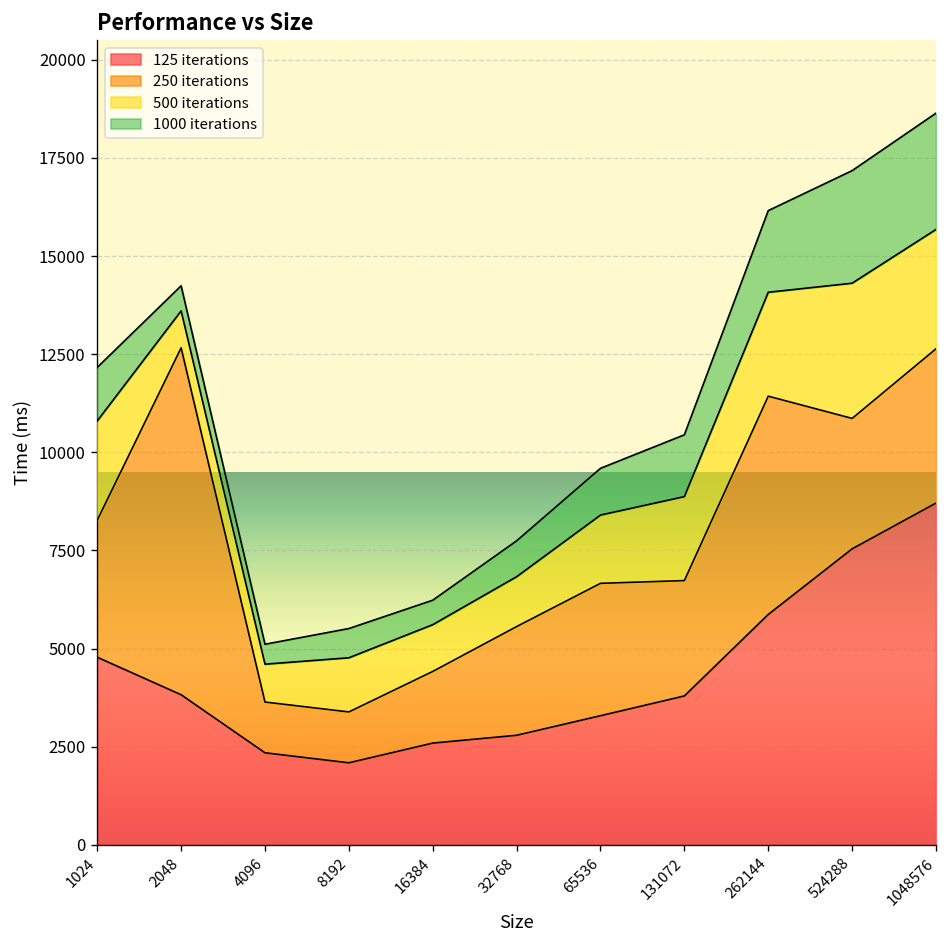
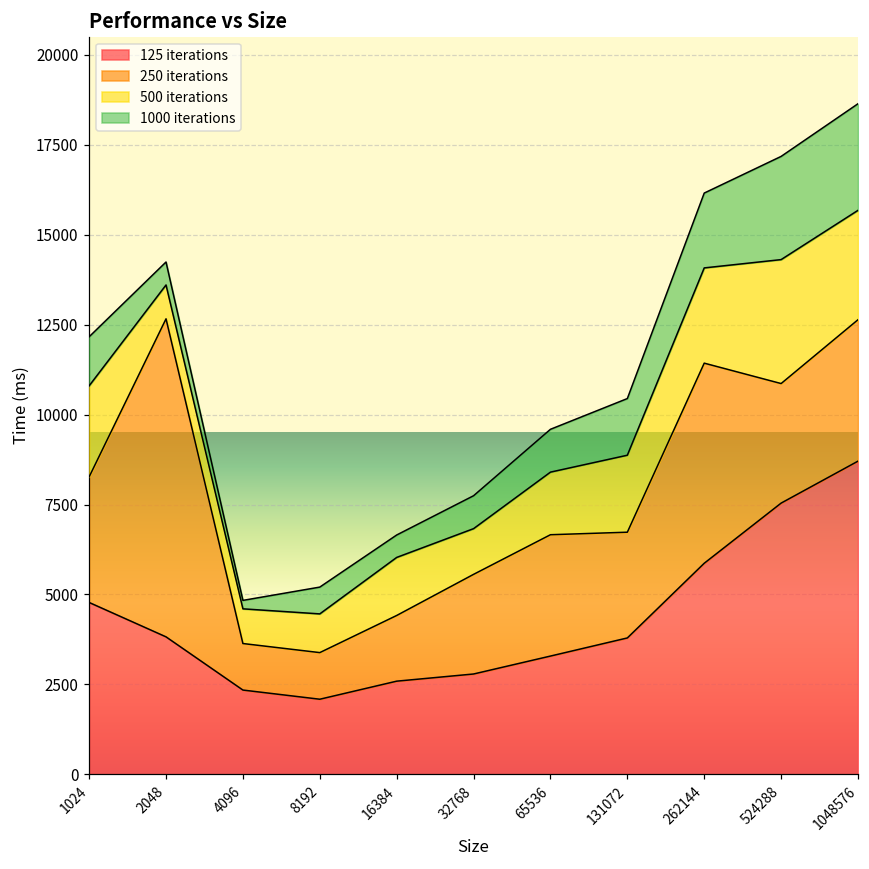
1000 iterations, 4096: 500 -> 200
500 iterations, 8192: 1400 -> 1100
500 iterations, 16384: 1200 -> 1600
